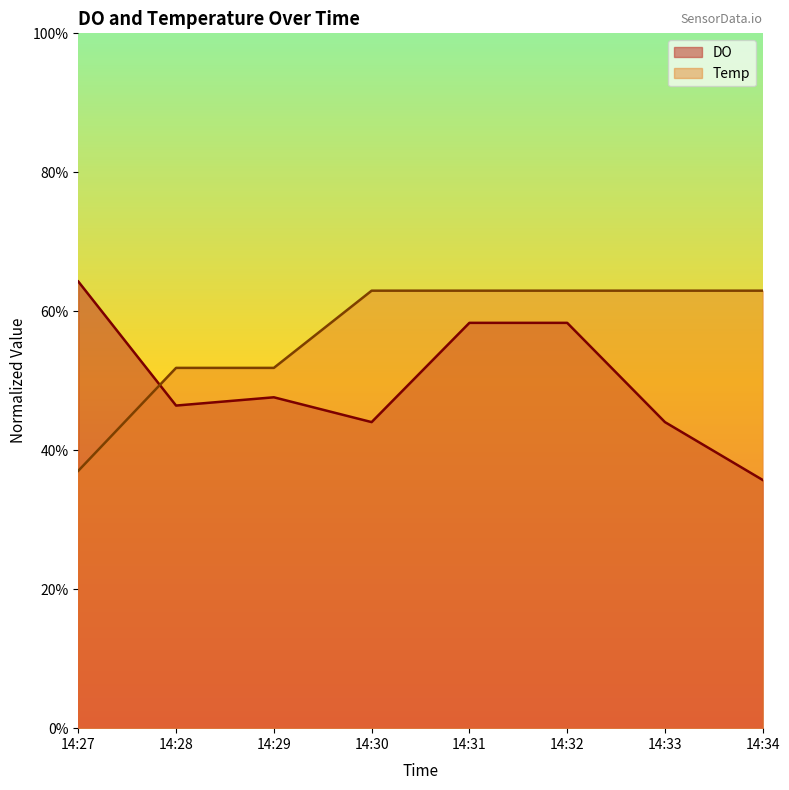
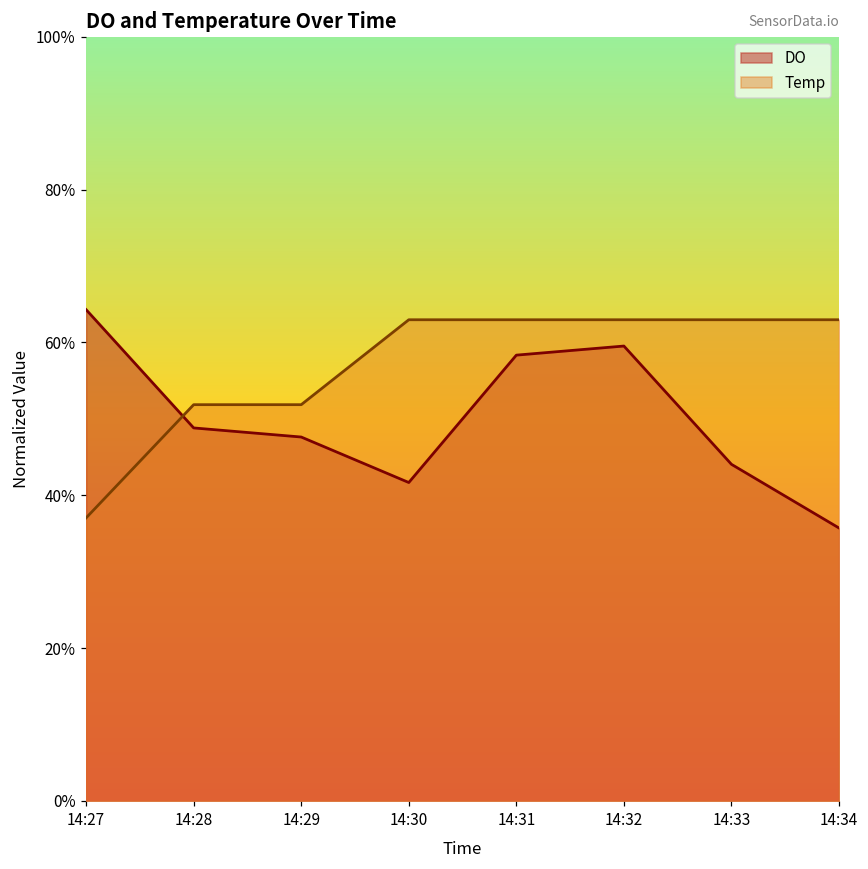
DO, 14:28: 46% -> 49%
DO, 14:30: 44% -> 42%
DO, 14:32: 58% -> 60%
